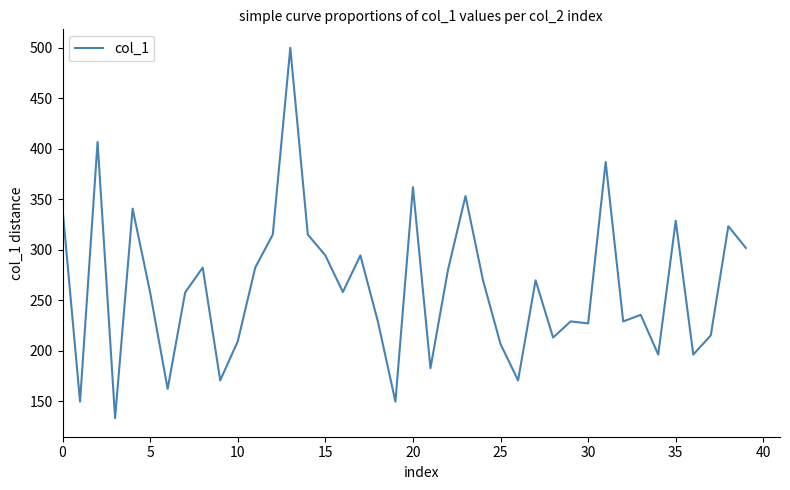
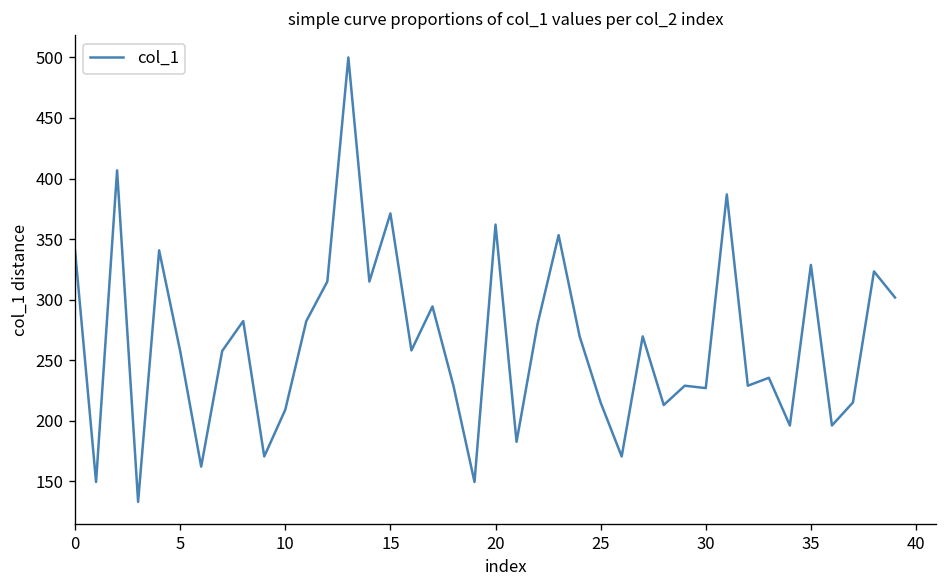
15: 294 -> 371
25: 206 -> 215
